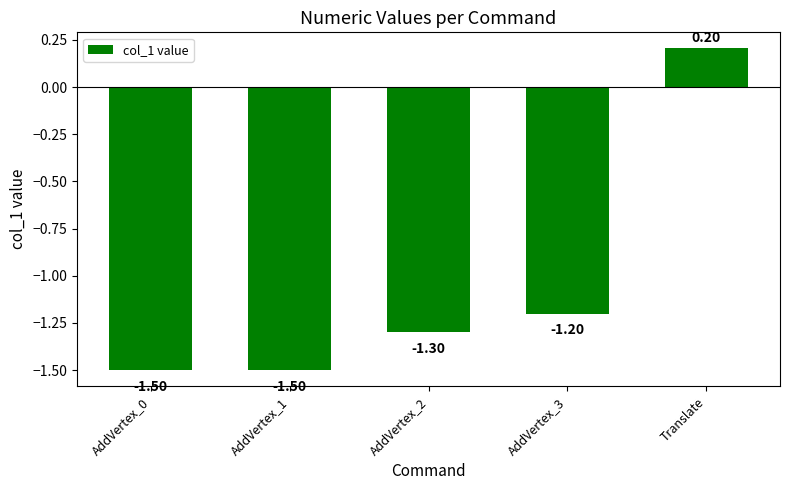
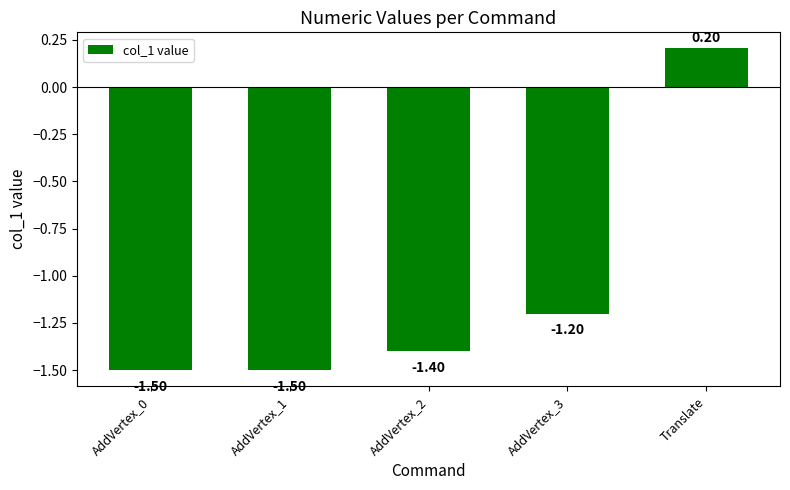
AddVertex_2: -1.30 -> -1.40
